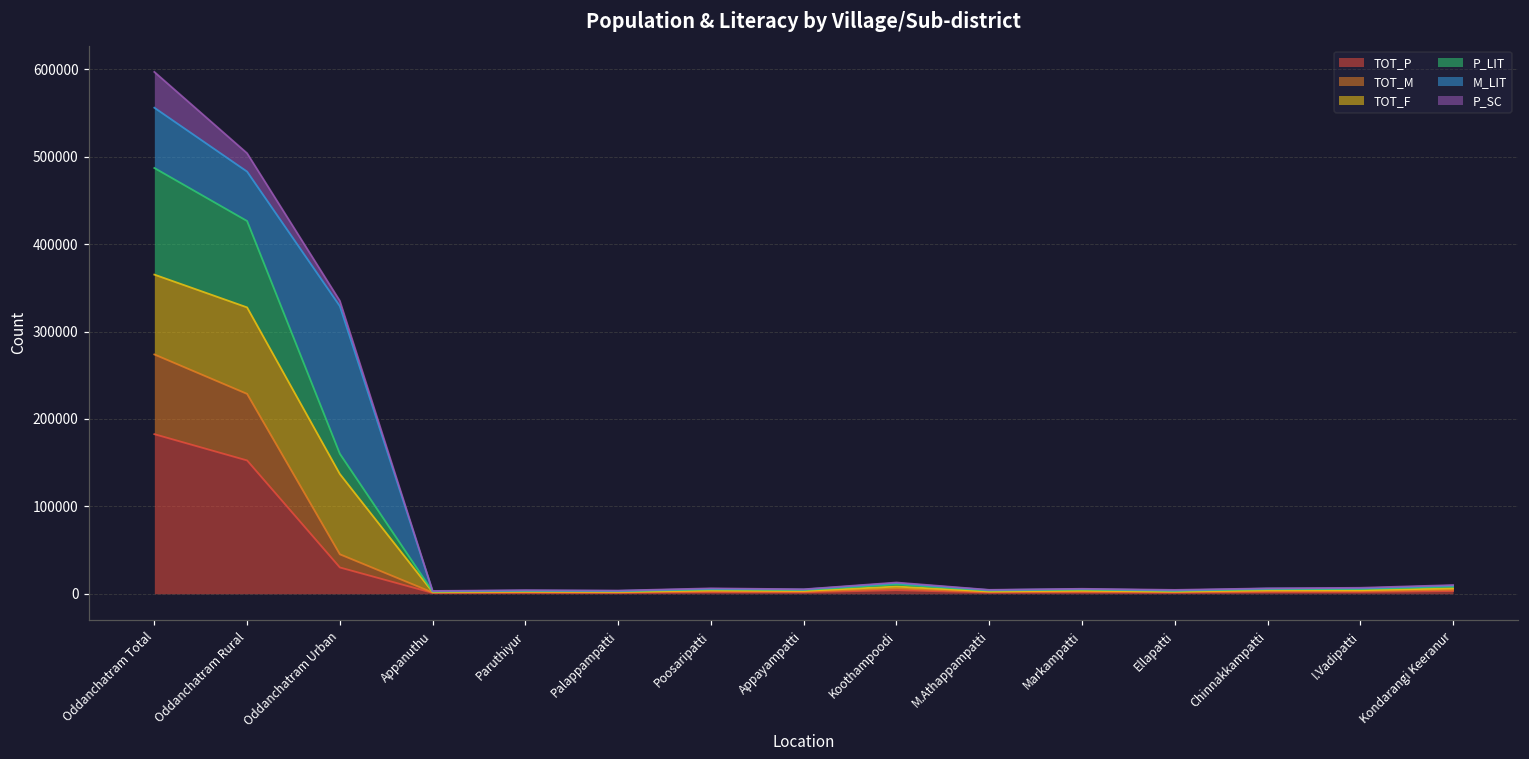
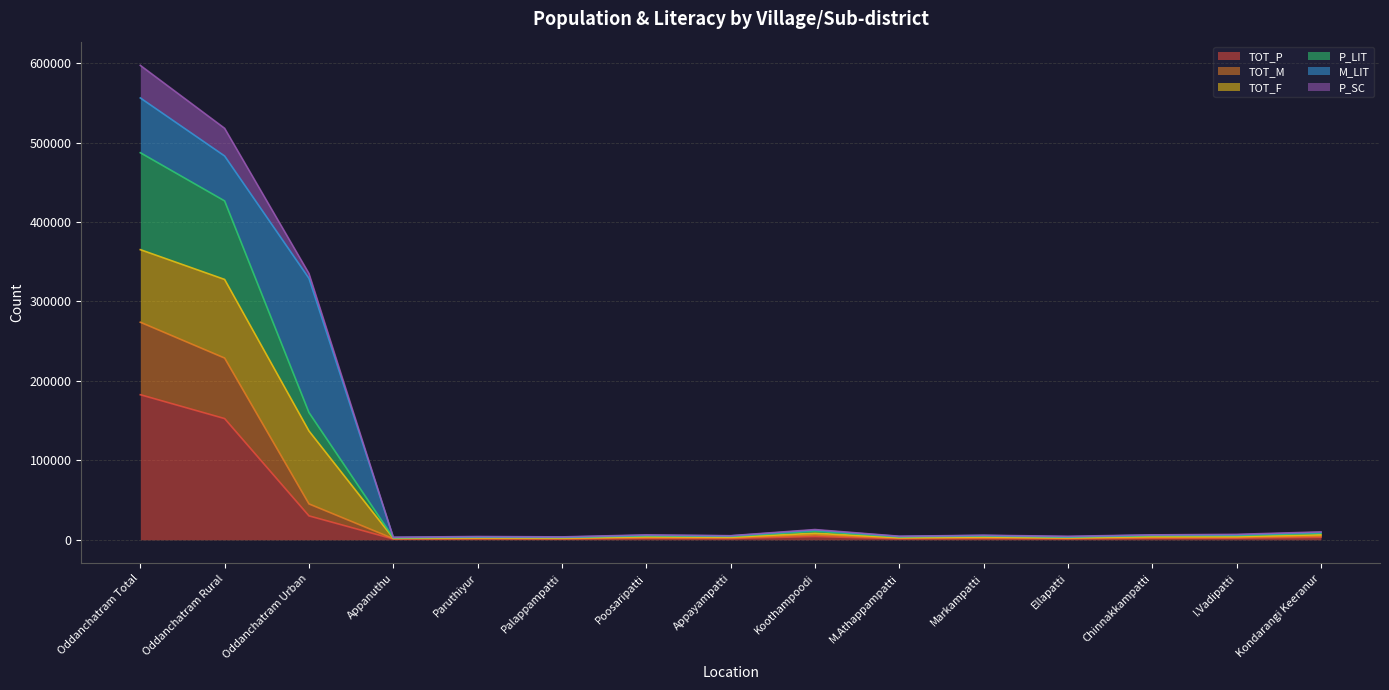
P_SC, Oddanchatram Rural: 20000 -> 30000
